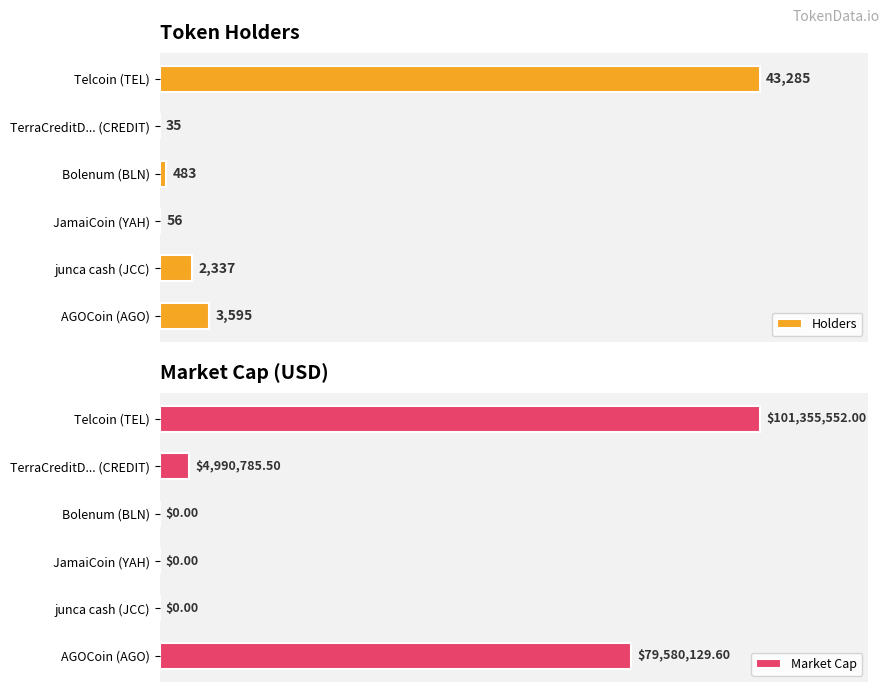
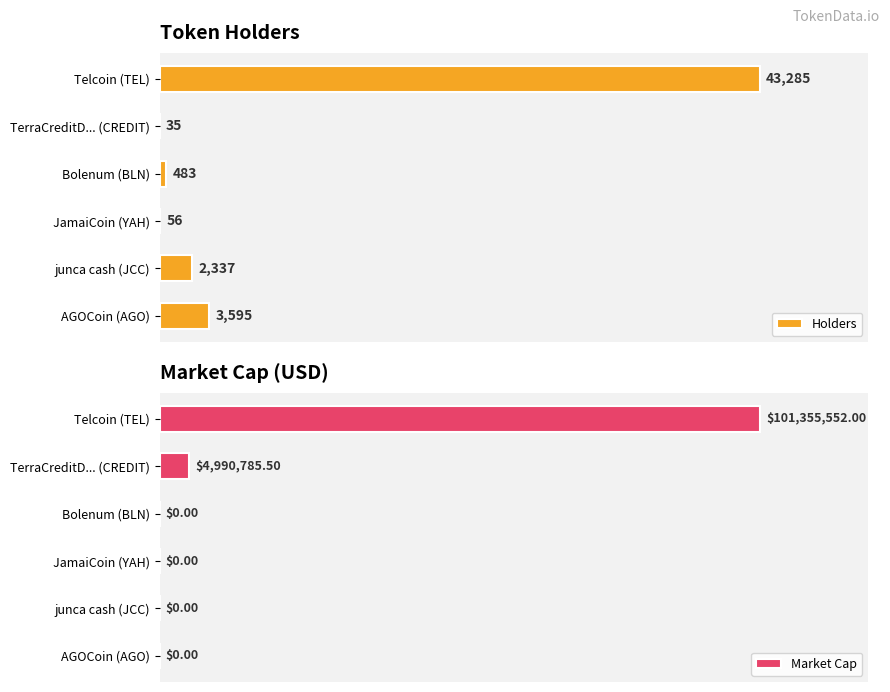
Market Cap (USD), AGOCoin (AGO): $79,580,129.60 -> $0.00
